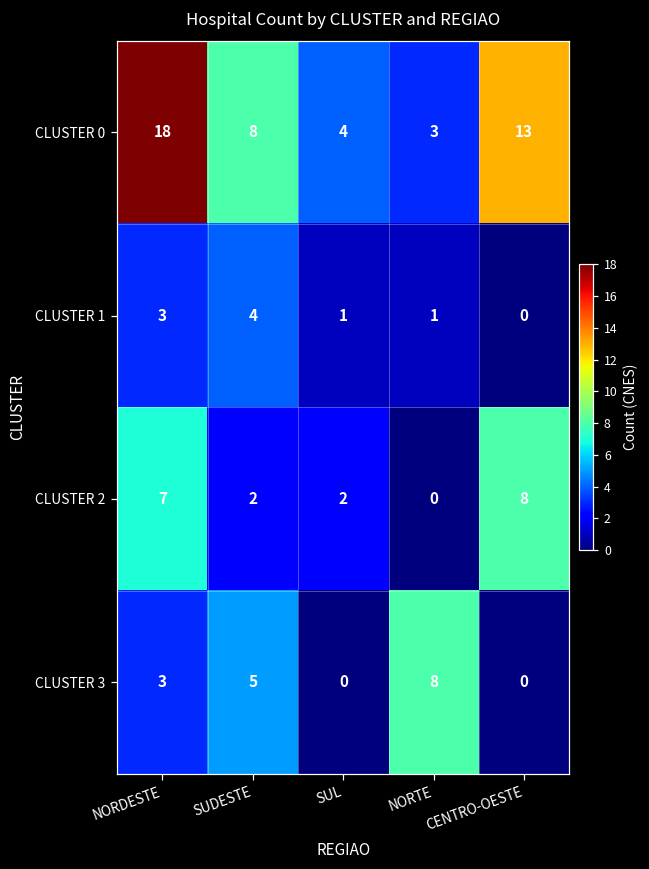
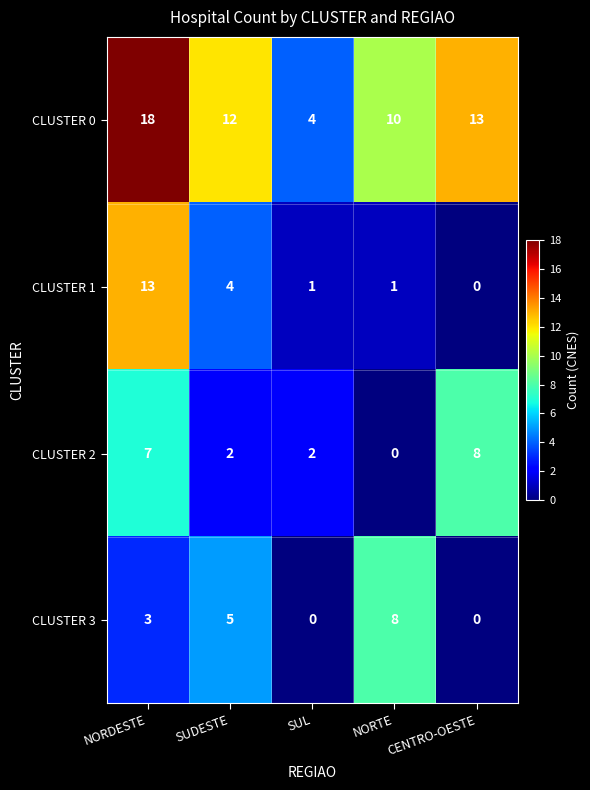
CLUSTER 0, SUDESTE: 8 -> 12
CLUSTER 0, NORTE: 3 -> 10
CLUSTER 1, NORDESTE: 3 -> 13
